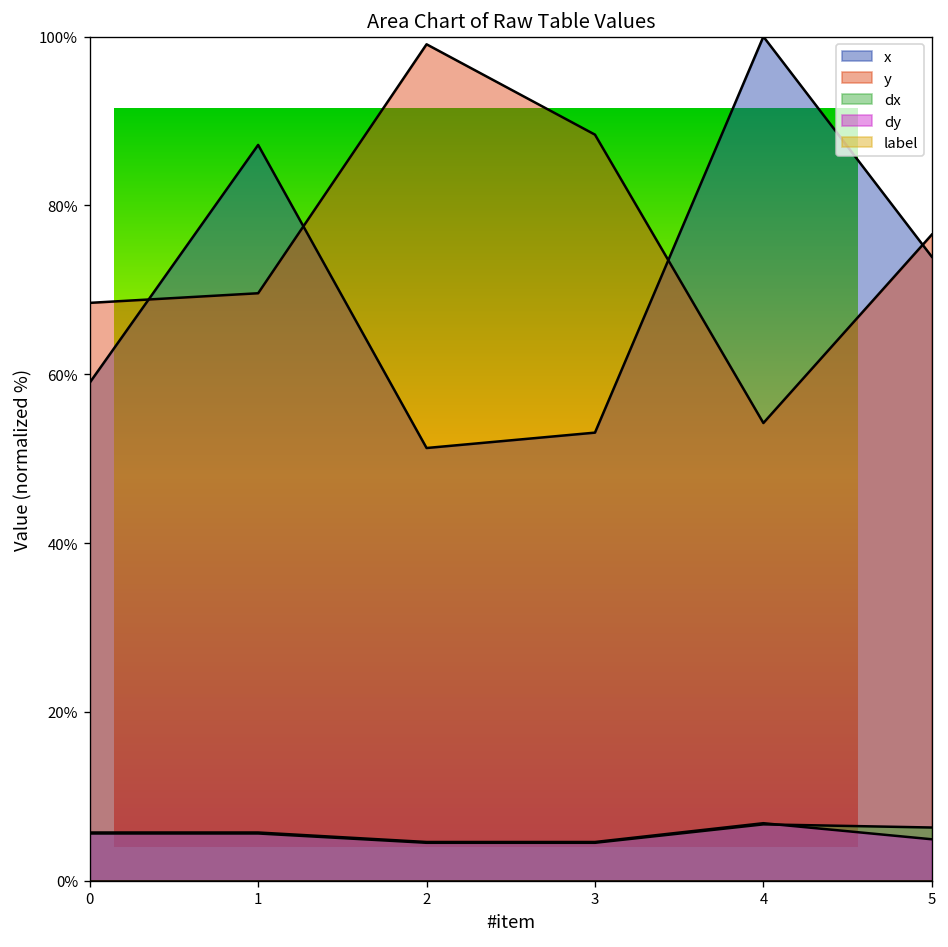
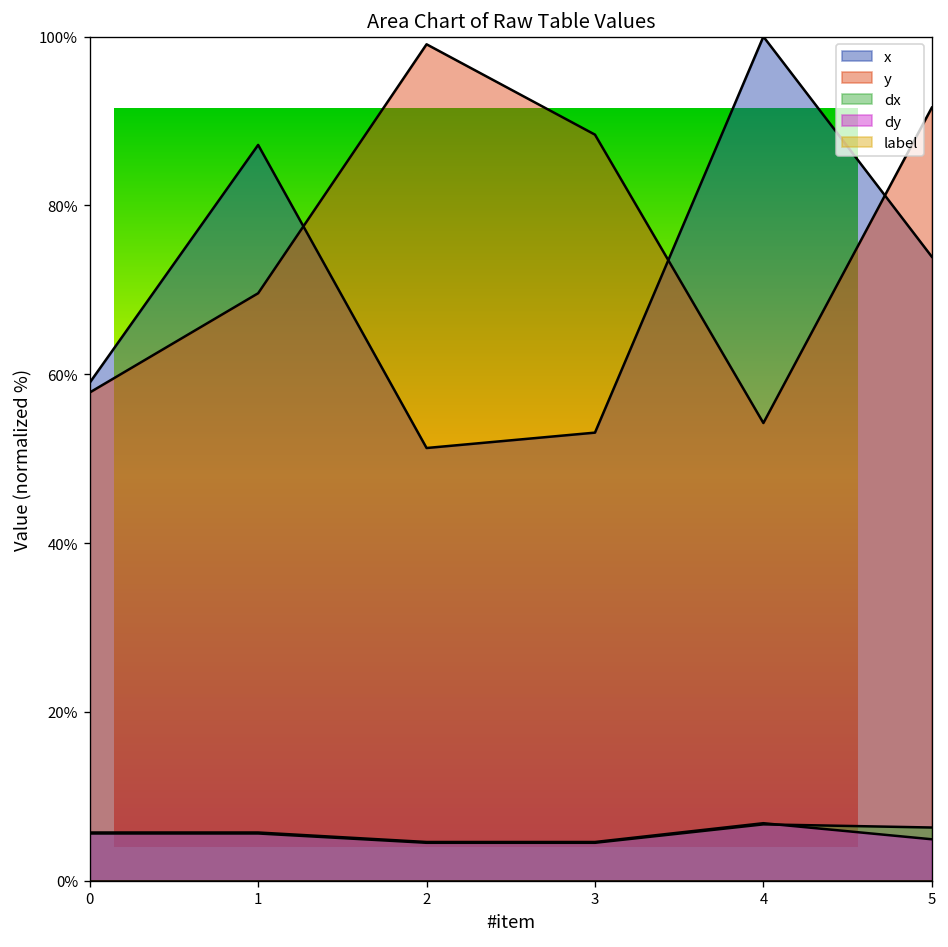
y, 0: 68% -> 58%
y, 5: 77% -> 92%
